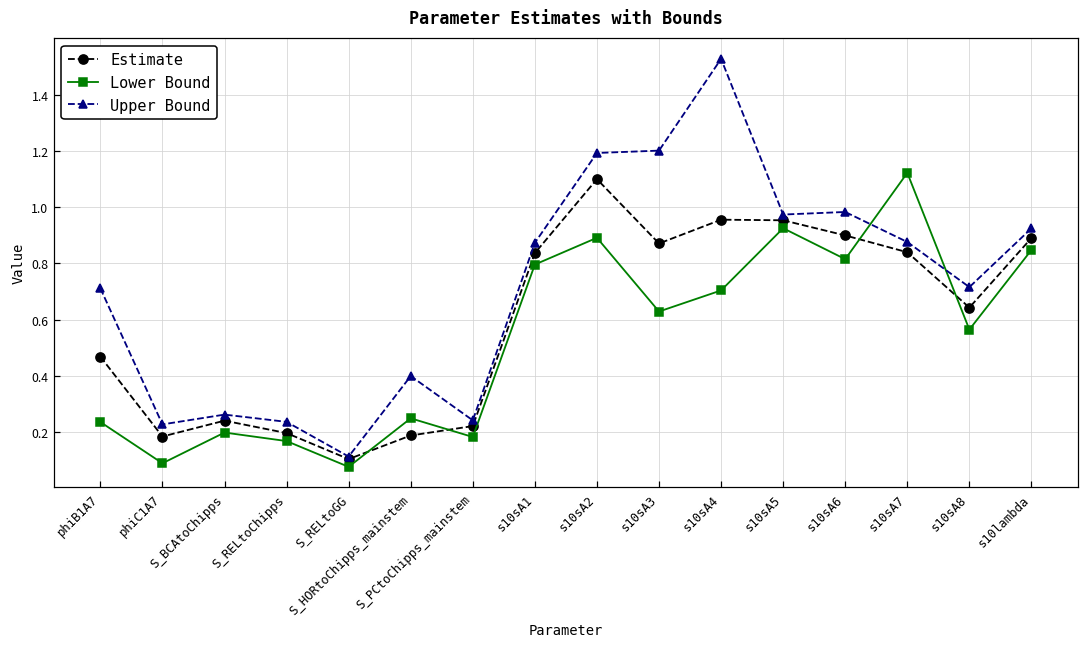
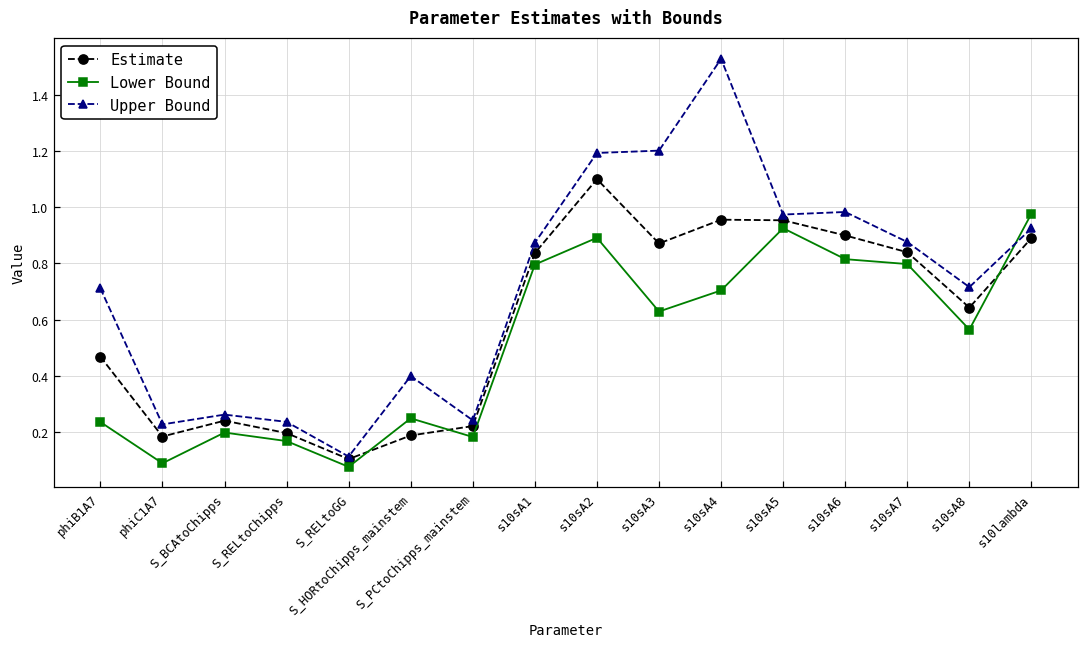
Lower Bound, s10sA7: 1.12 -> 0.80
Lower Bound, s10lambda: 0.85 -> 0.98
